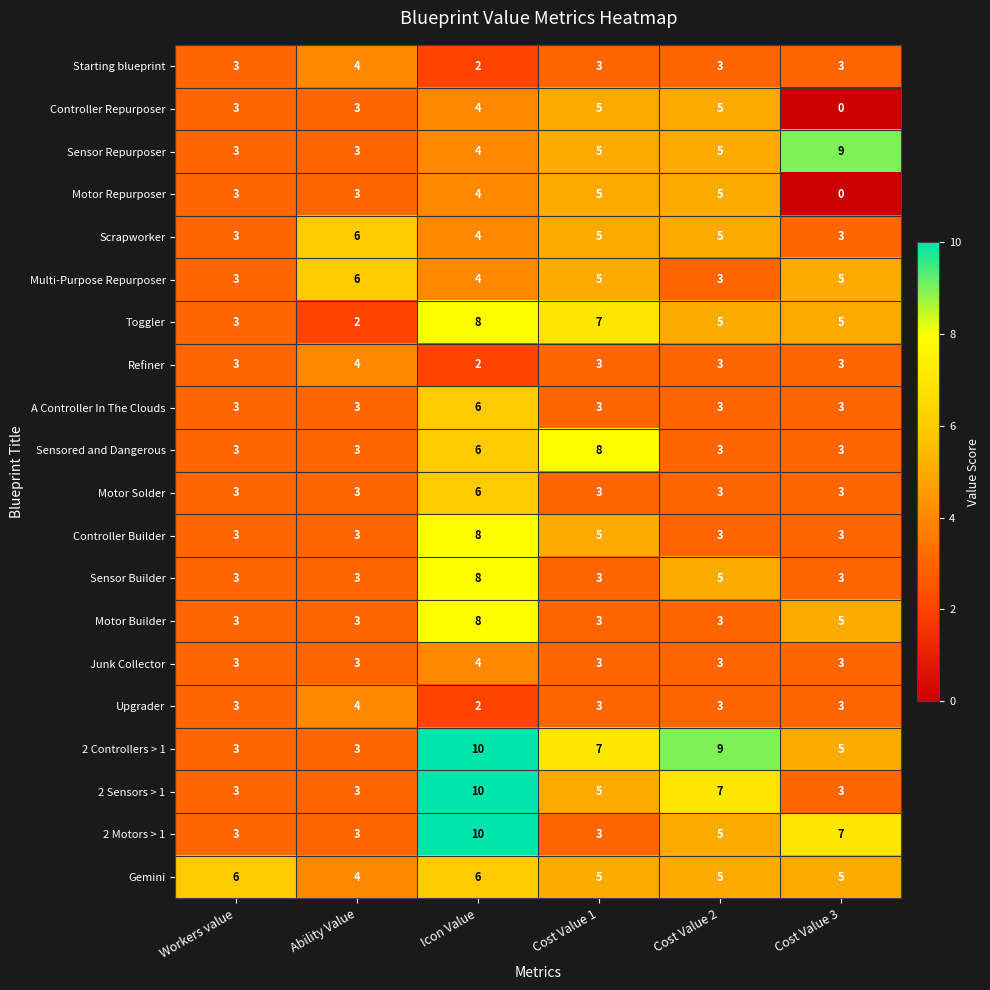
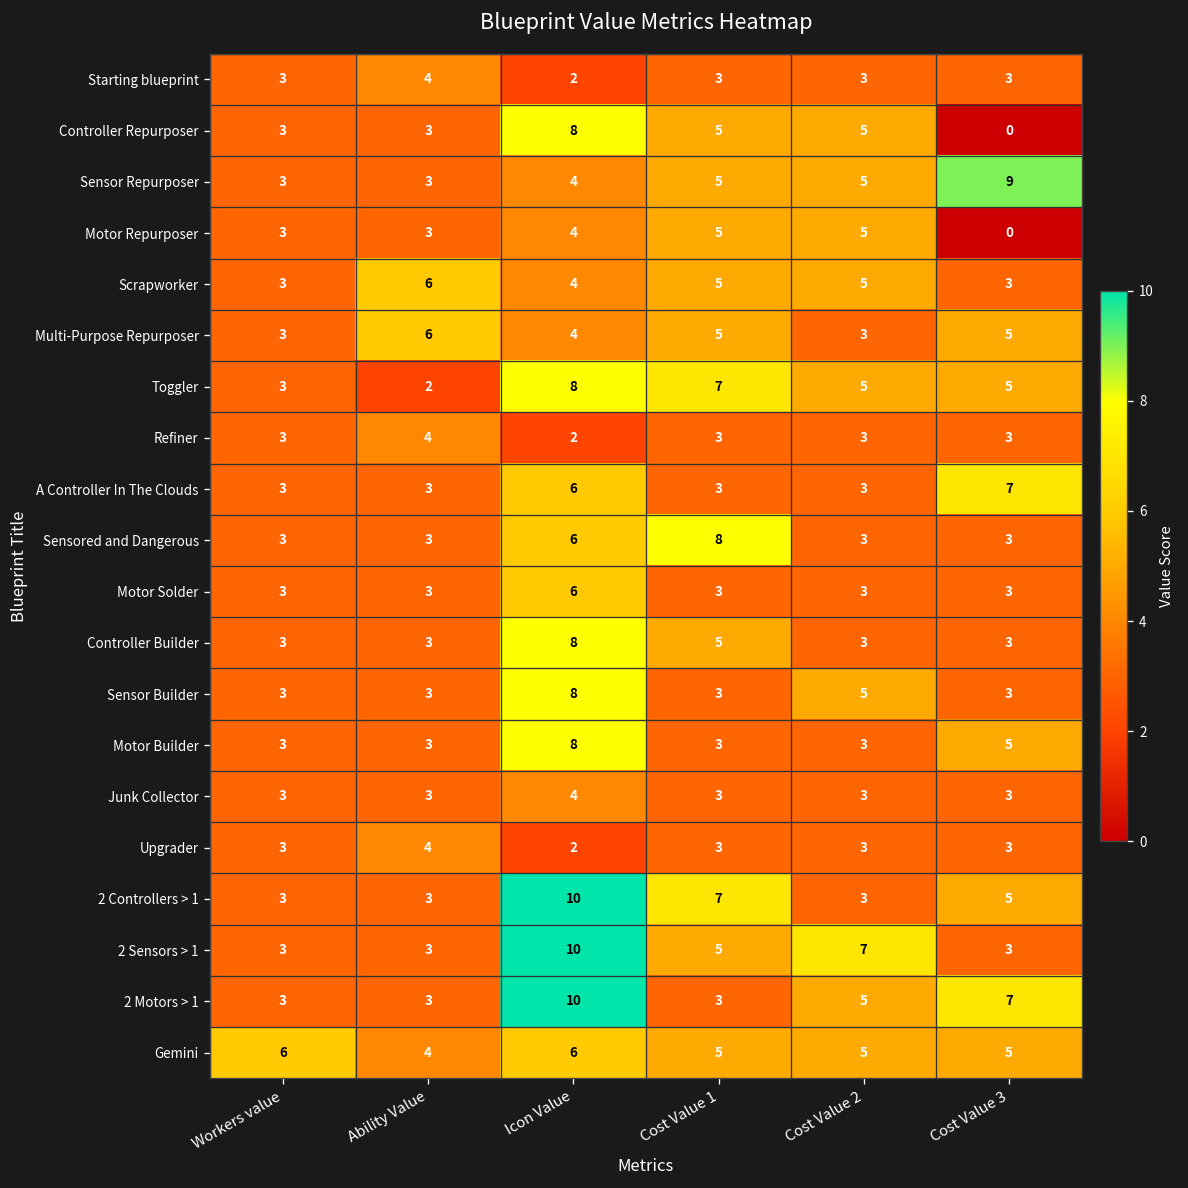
Controller Repurposer, Icon Value: 4 -> 8
A Controller In The Clouds, Cost Value 3: 3 -> 7
2 Controllers > 1, Cost Value 2: 9 -> 3
